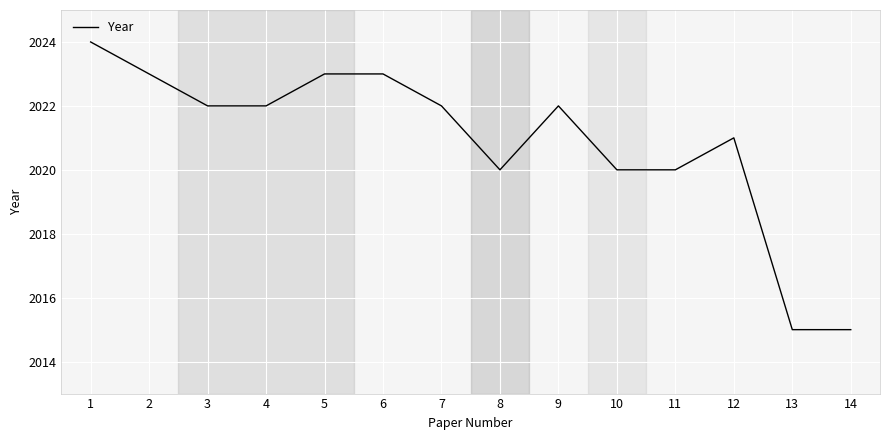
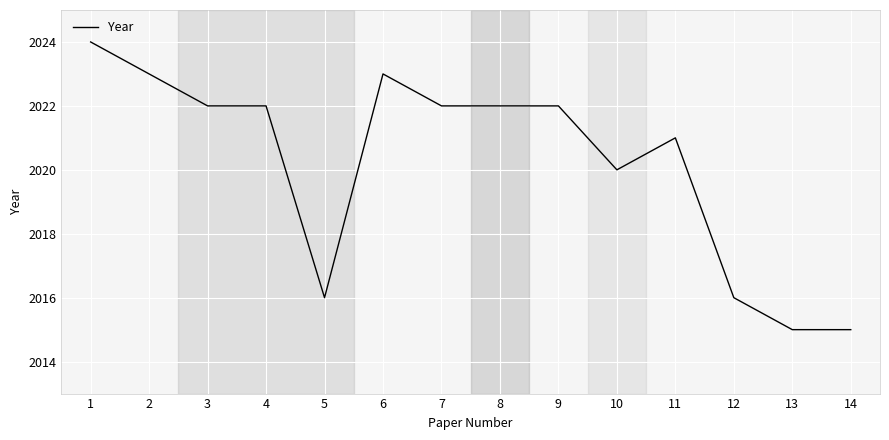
5: 2023 -> 2016
8: 2020 -> 2022
11: 2020 -> 2021
12: 2021 -> 2016
